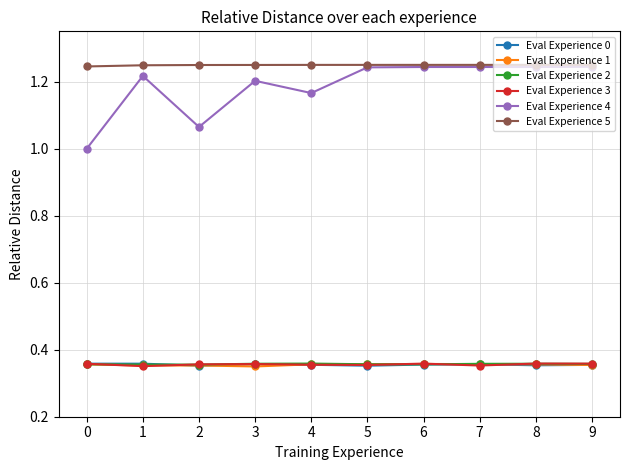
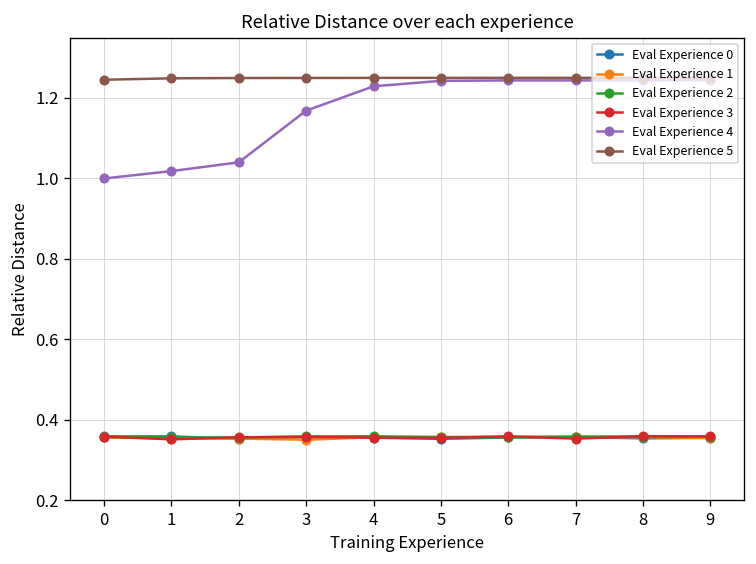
Eval Experience 4, 1: 1.22 -> 1.02
Eval Experience 4, 2: 1.06 -> 1.04
Eval Experience 4, 3: 1.20 -> 1.17
Eval Experience 4, 4: 1.17 -> 1.23
